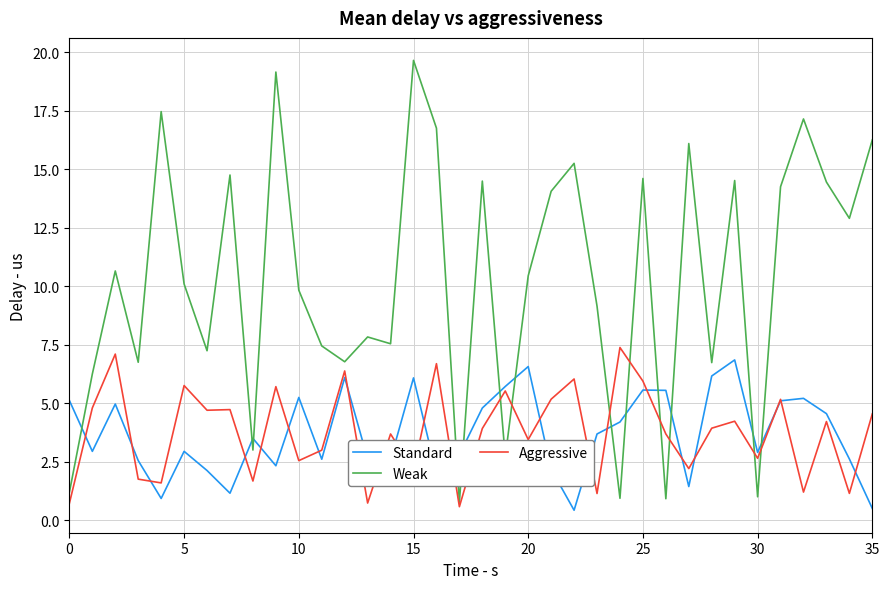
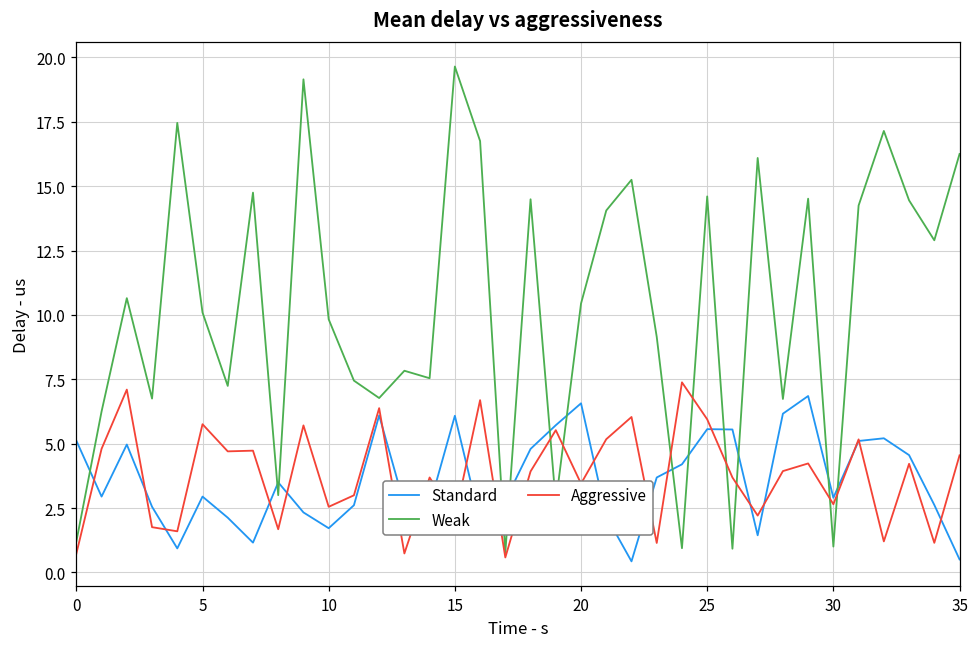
Standard, 10: 5.2 -> 1.7
